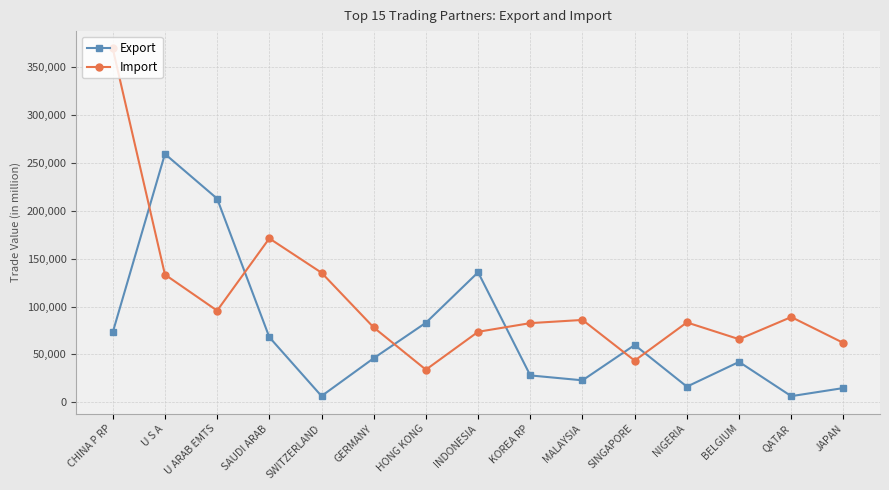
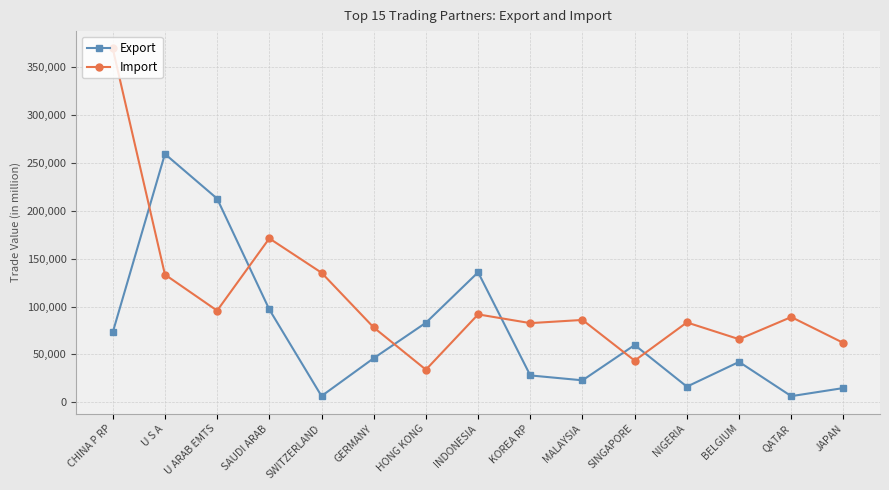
Export, SAUDI ARAB: 70,000 -> 100,000
Import, INDONESIA: 70,000 -> 90,000
